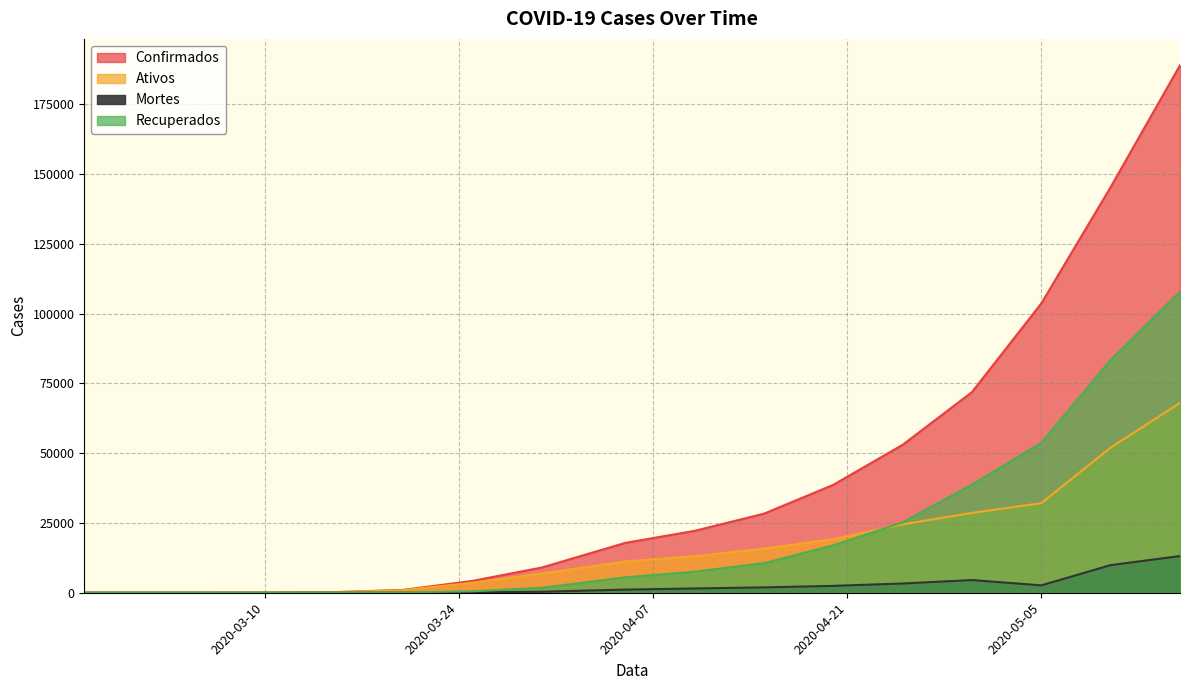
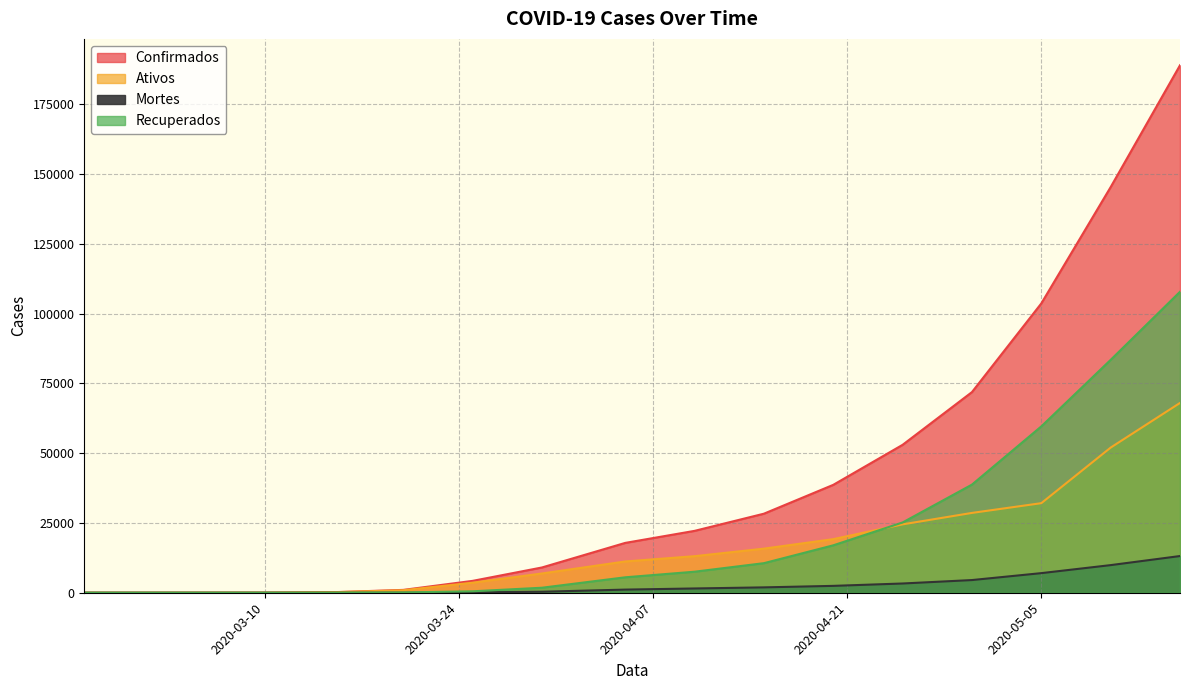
Mortes, 2020-05-05: 3000 -> 7000
Recuperados, 2020-05-05: 54000 -> 60000
